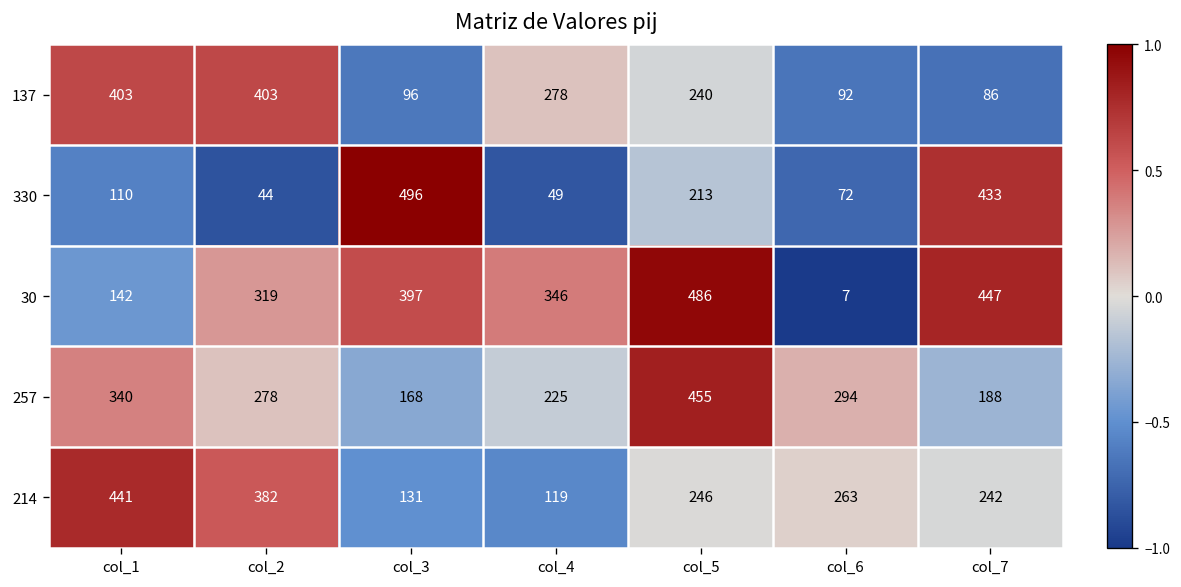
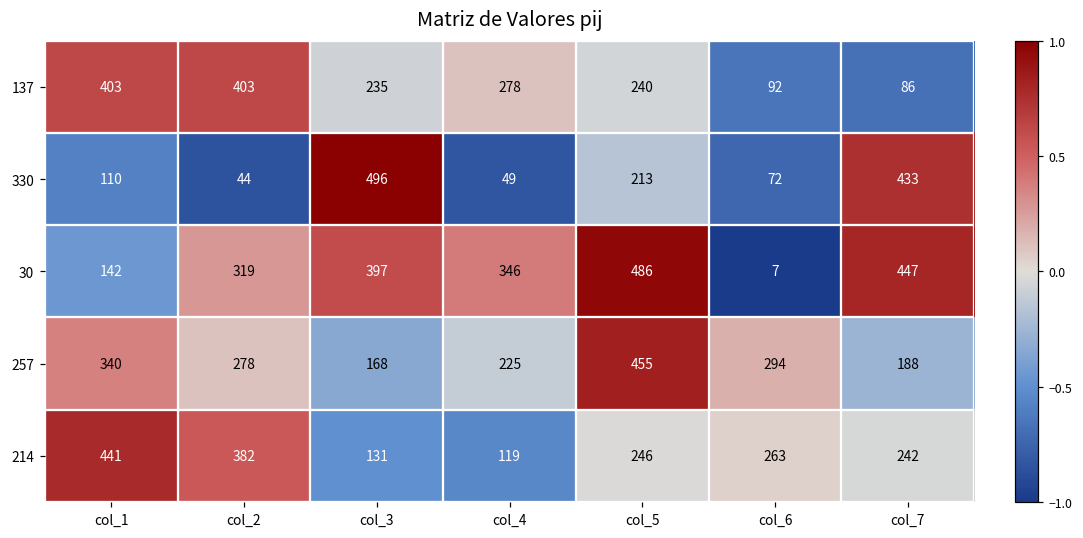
137, col_3: 96 -> 235
